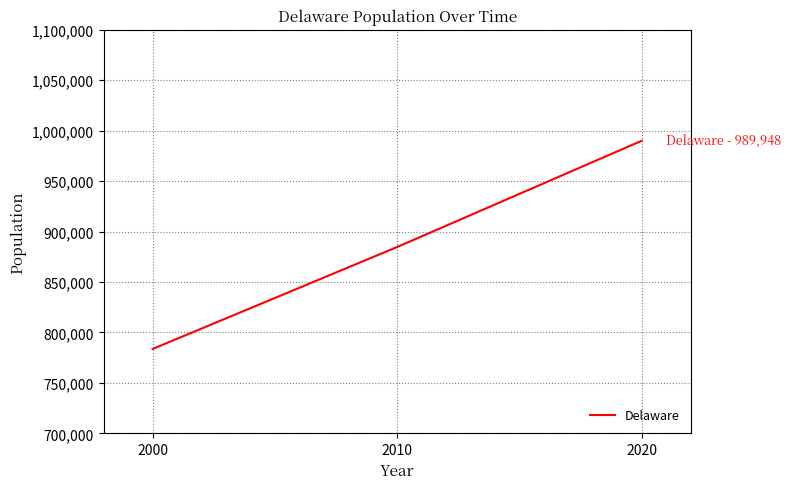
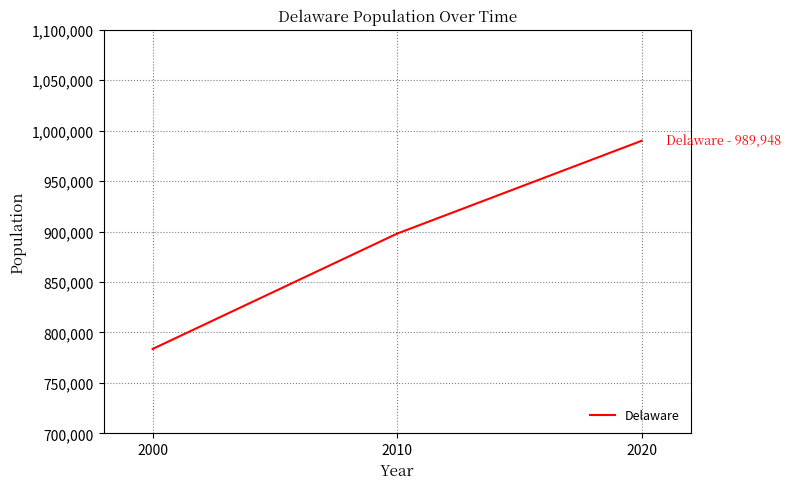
2010: 885,000 -> 898,000
